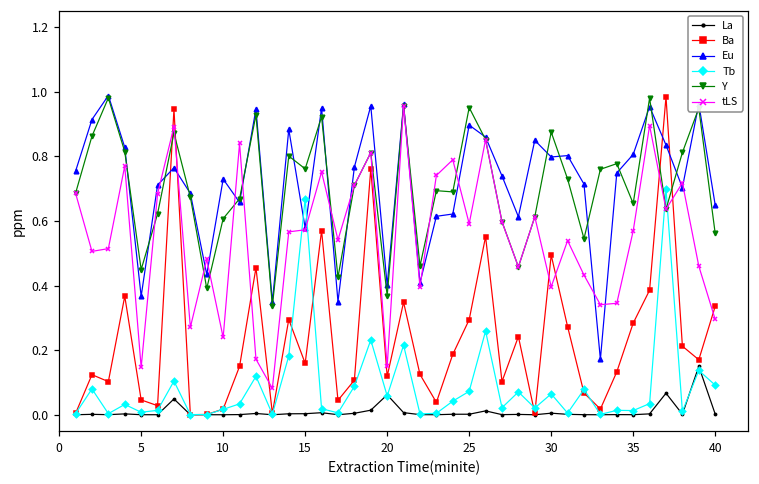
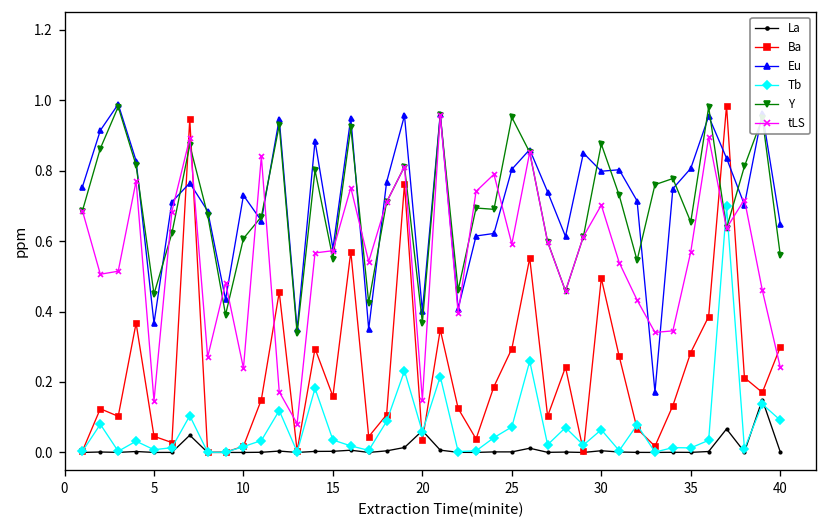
Tb, 15: 0.67 -> 0.04
Y, 15: 0.76 -> 0.55
Ba, 20: 0.12 -> 0.03
Eu, 25: 0.90 -> 0.80
tLS, 30: 0.40 -> 0.70
Ba, 40: 0.34 -> 0.30
tLS, 40: 0.30 -> 0.24
